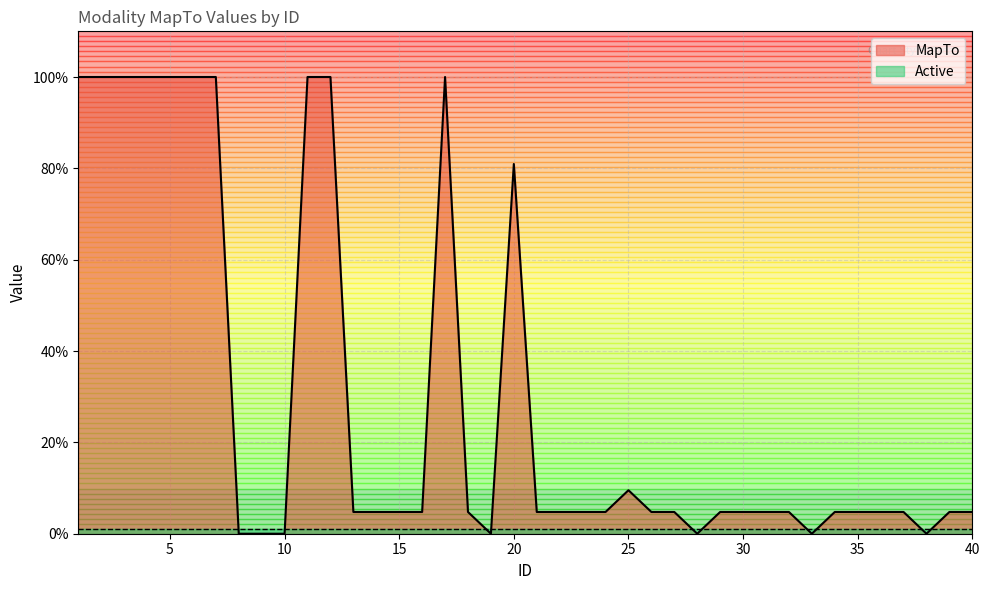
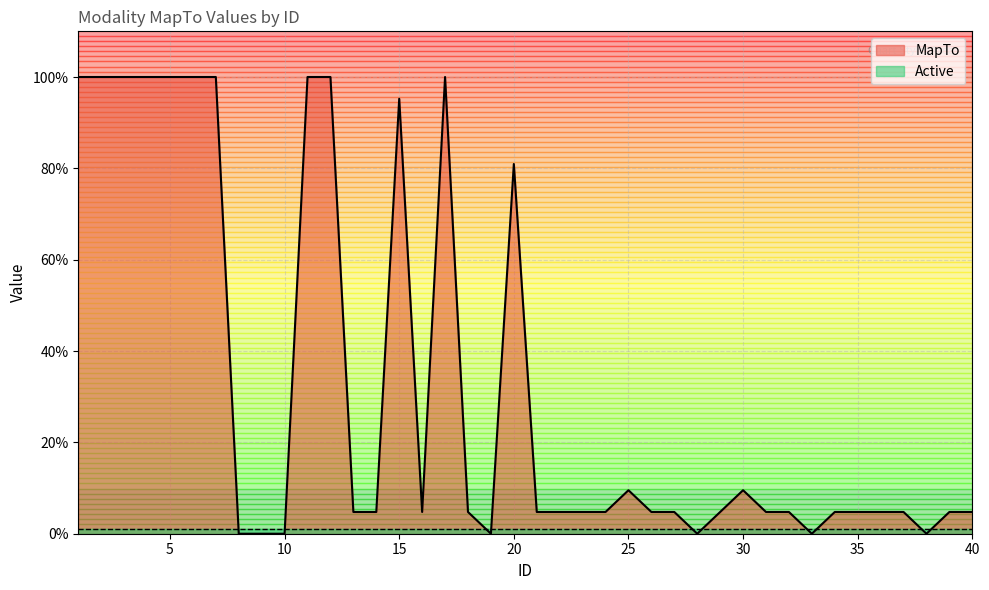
MapTo, 15: 5% -> 95%
MapTo, 30: 5% -> 10%
